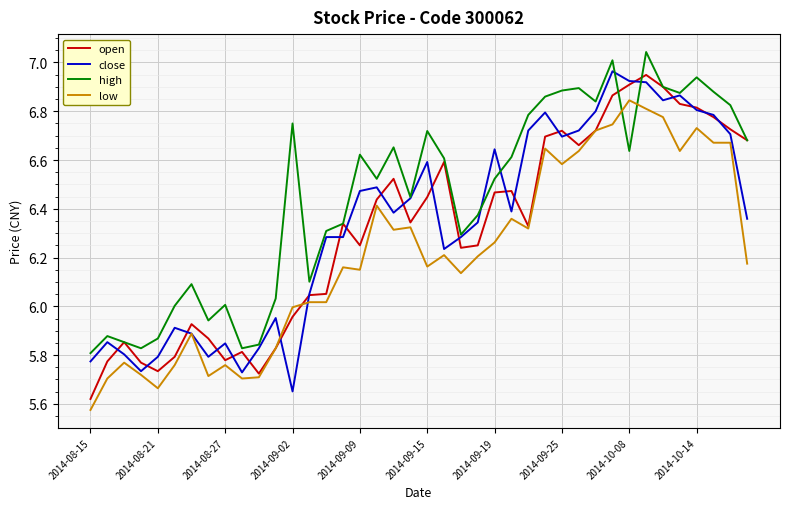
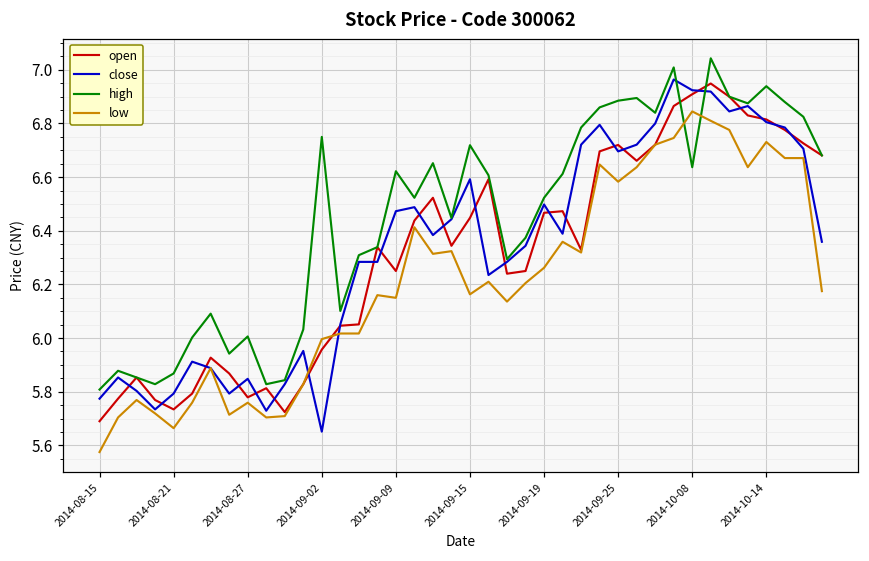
open, 2014-08-15: 5.62 -> 5.69
close, 2014-09-19: 6.64 -> 6.50
